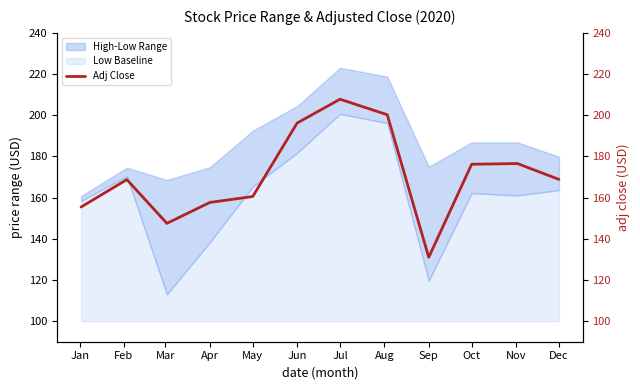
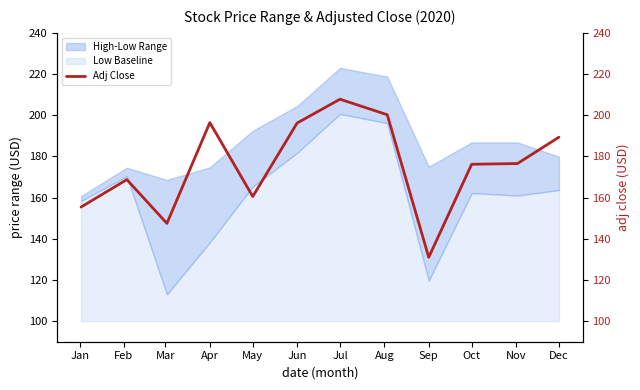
Adj Close, Apr: 158 -> 196
Adj Close, Dec: 169 -> 189
